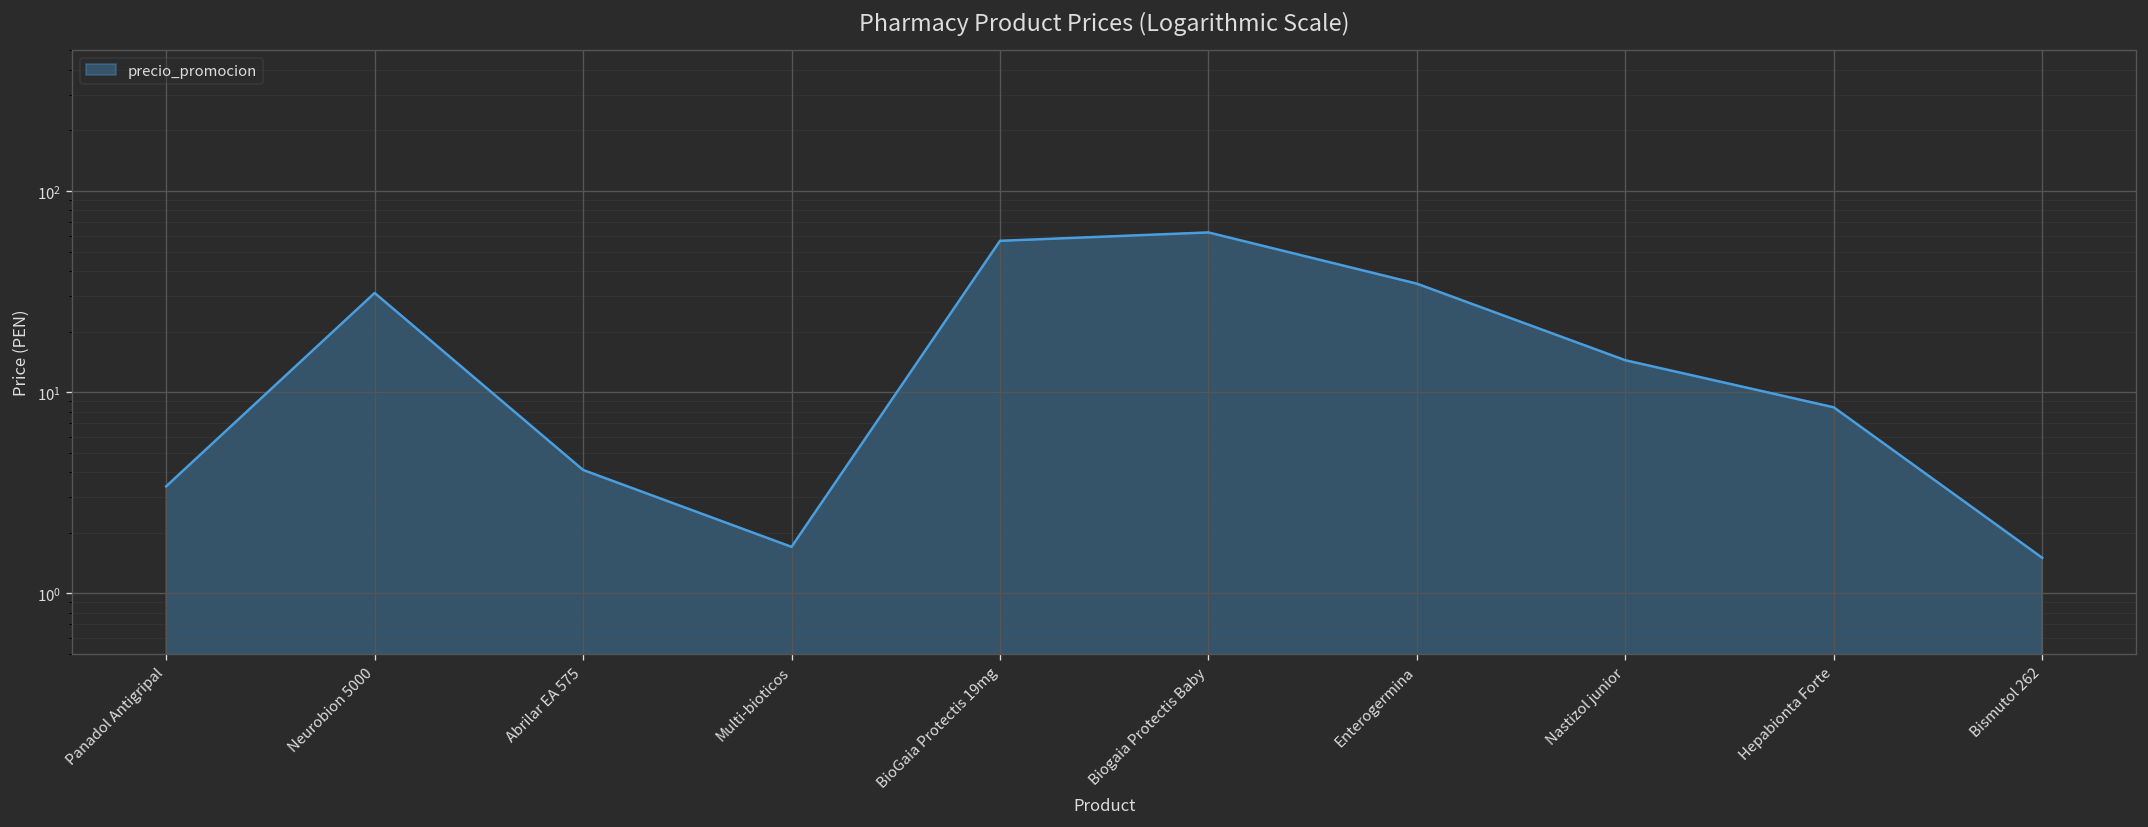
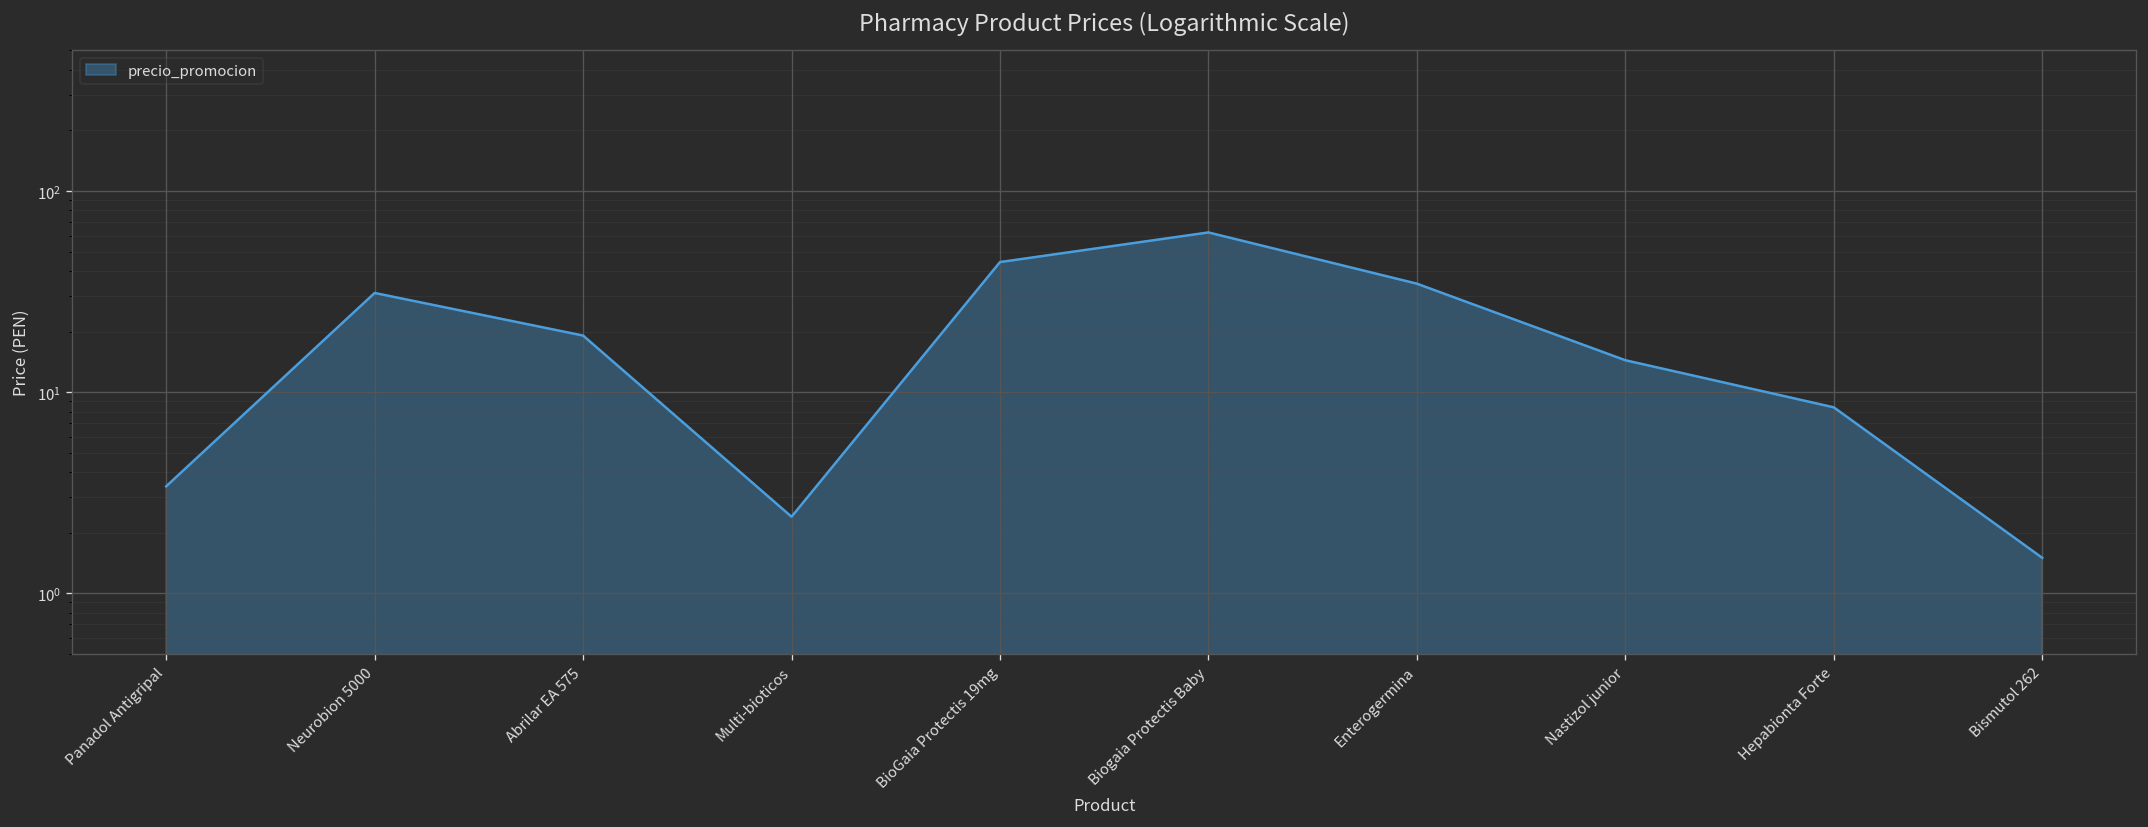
Abrilar EA 575: 4.1 -> 19
Multi-bioticos: 1.7 -> 2.4
BioGaia Protectis 19mg: 57 -> 44
